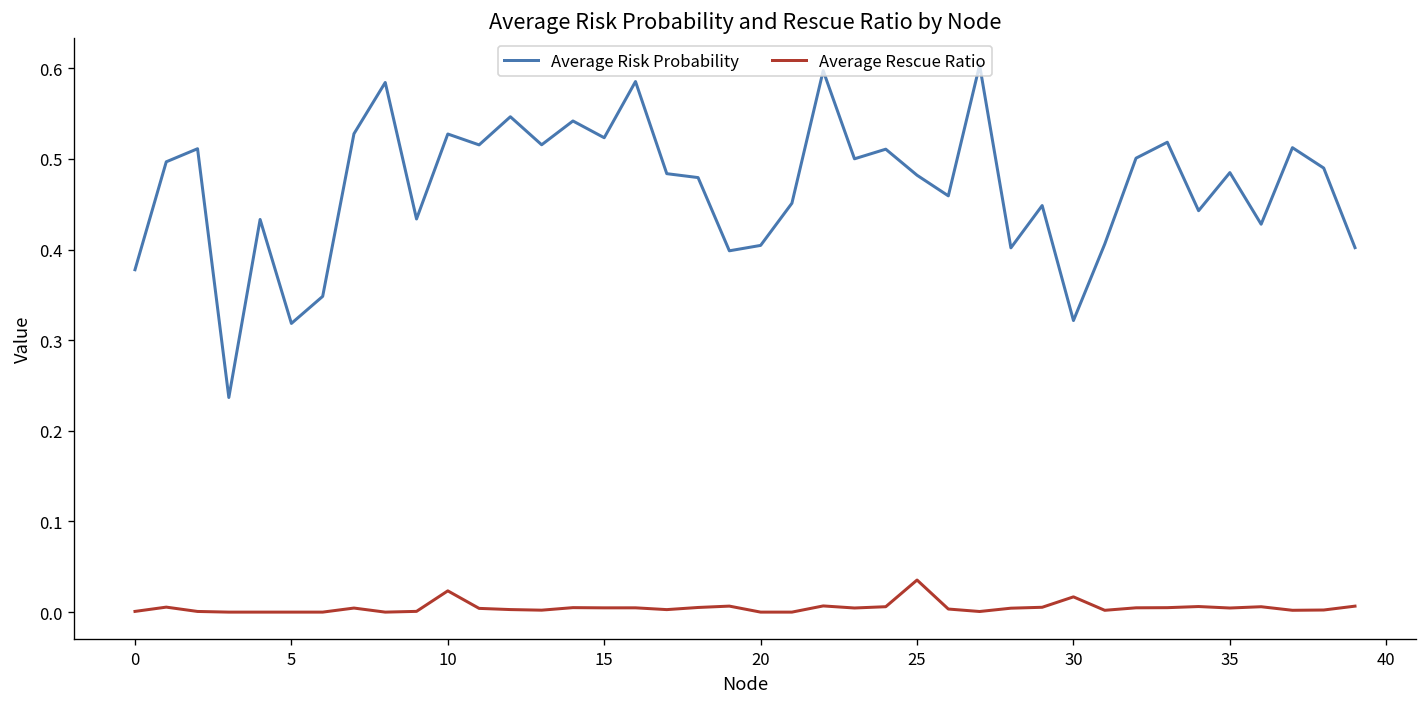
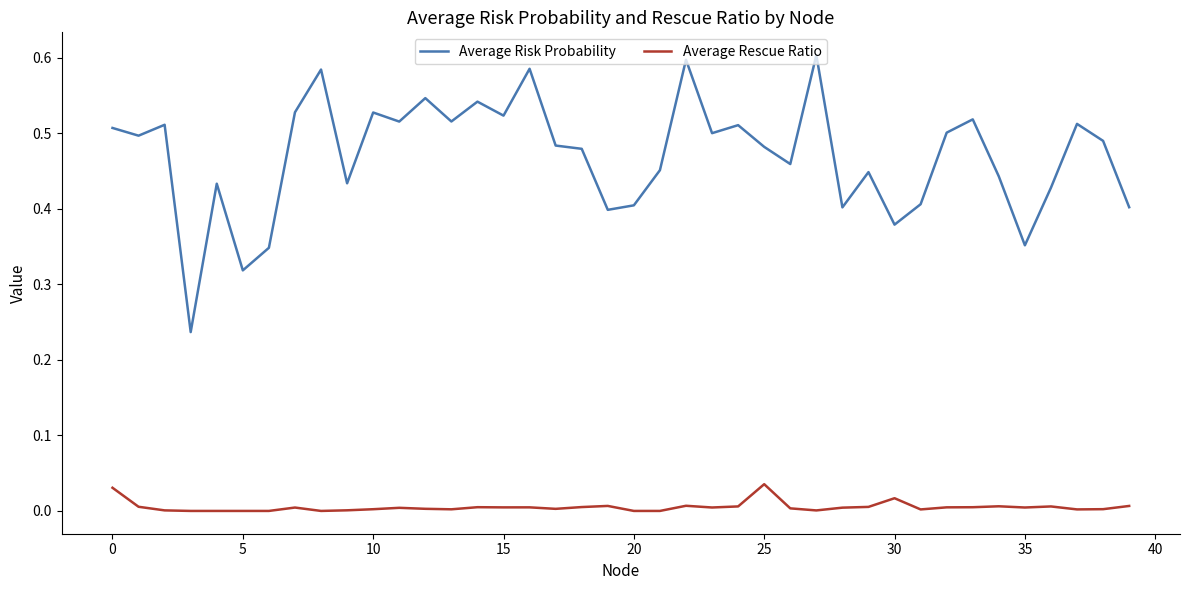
Average Risk Probability, 0: 0.38 -> 0.51
Average Rescue Ratio, 0: 0.00 -> 0.03
Average Rescue Ratio, 10: 0.02 -> 0.00
Average Risk Probability, 30: 0.32 -> 0.38
Average Risk Probability, 35: 0.48 -> 0.35
